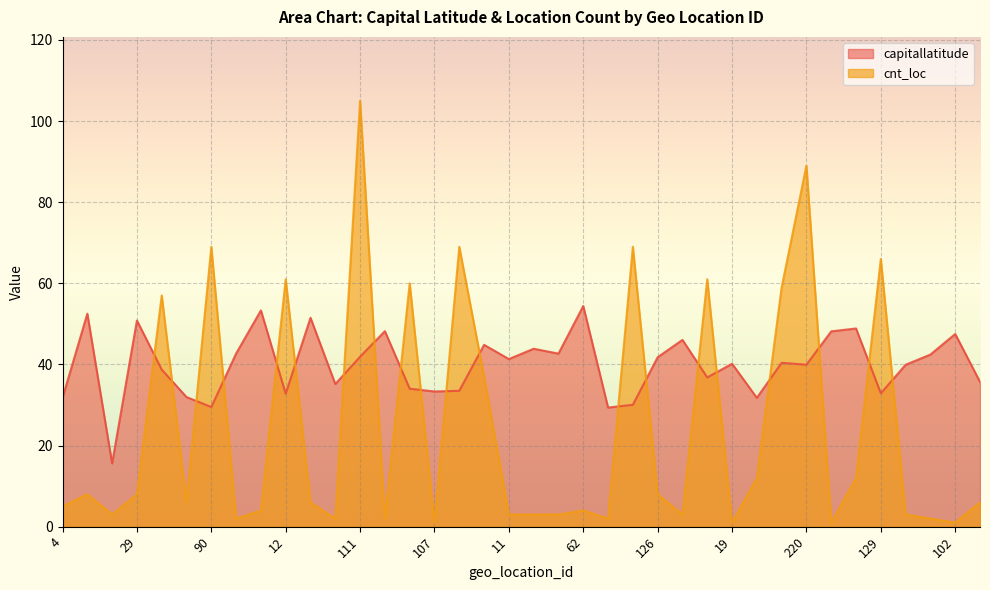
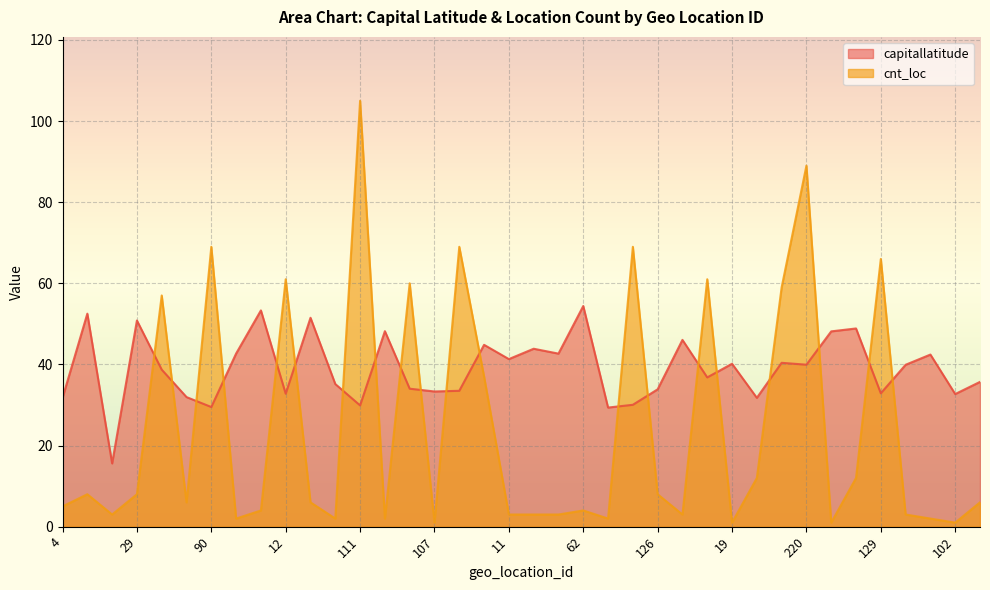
capitallatitude, 111: 42 -> 30
capitallatitude, 126: 42 -> 34
capitallatitude, 102: 48 -> 33
